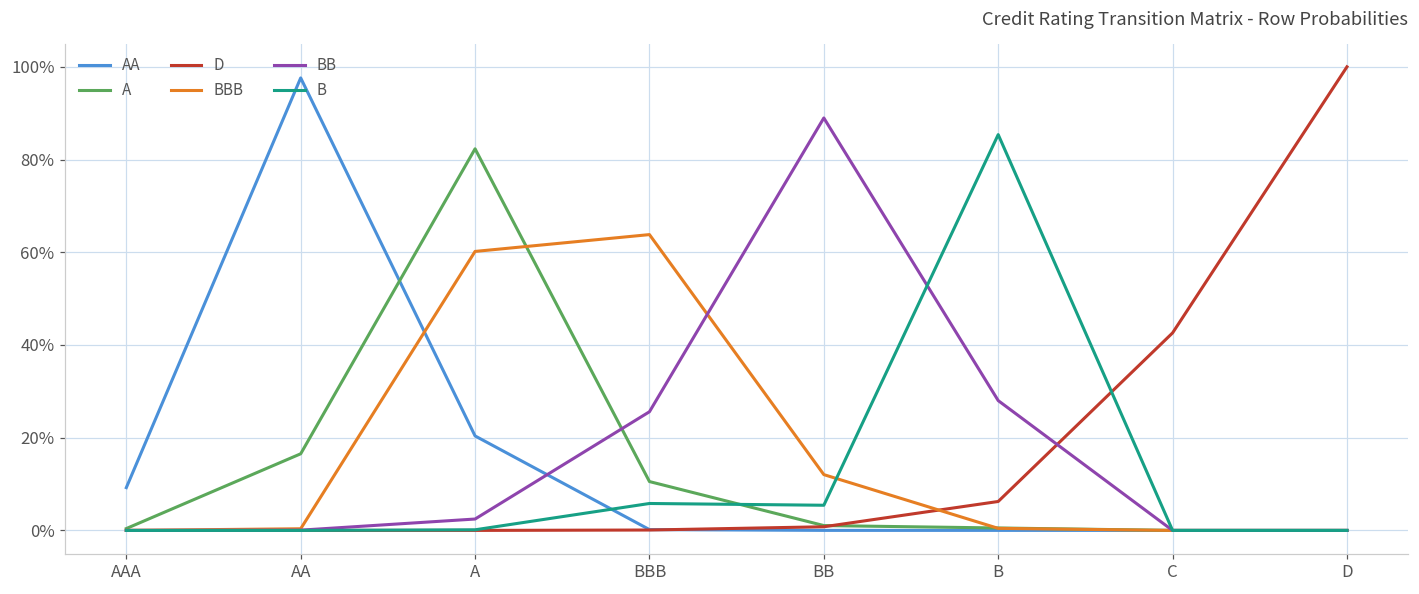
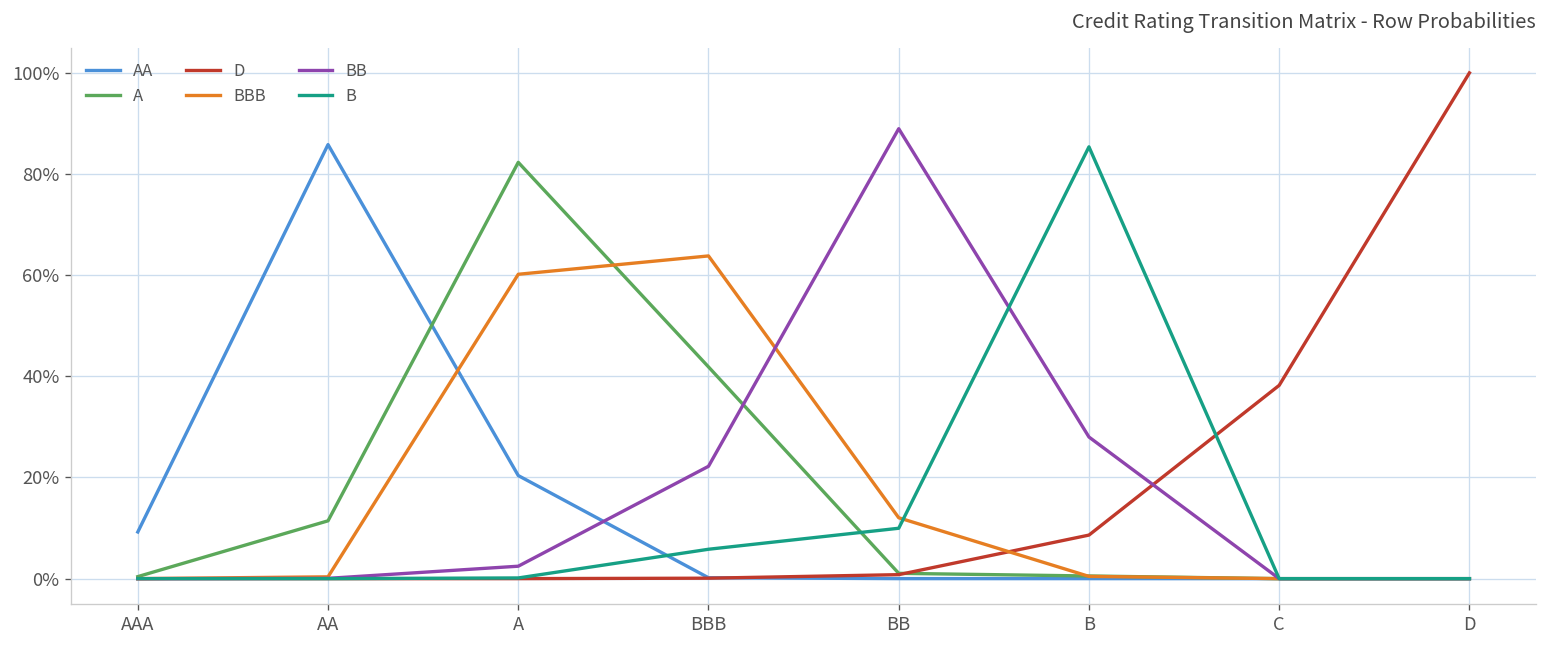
AA, AA: 98% -> 86%
A, AA: 17% -> 11%
A, BBB: 11% -> 42%
BB, BBB: 26% -> 22%
B, BB: 5% -> 10%
D, B: 6% -> 9%
D, C: 43% -> 38%
